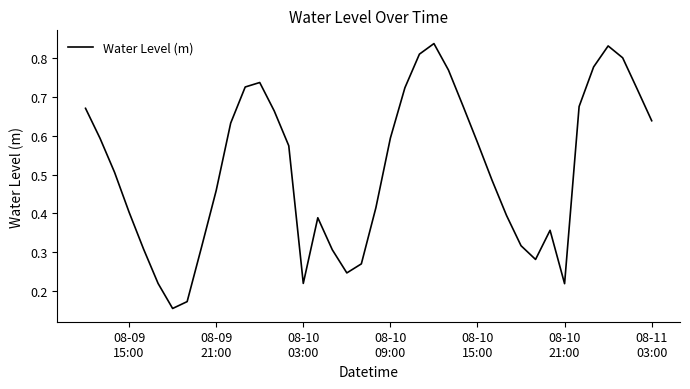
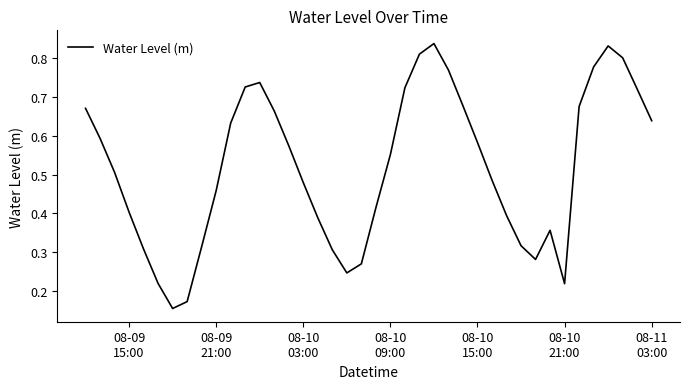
08-10 03:00: 0.22 -> 0.48
08-10 09:00: 0.59 -> 0.55
